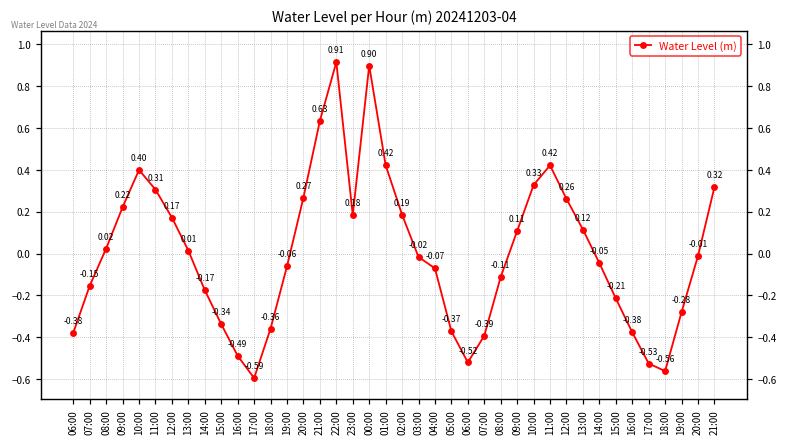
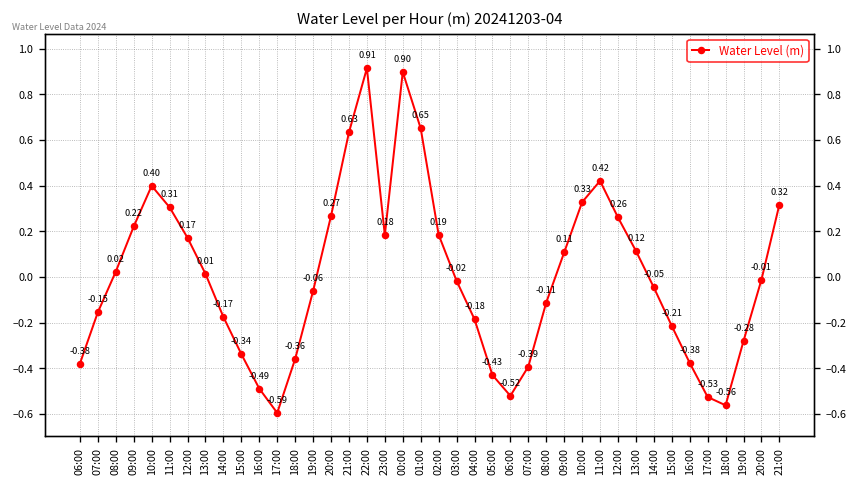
01:00: 0.42 -> 0.65
04:00: -0.07 -> -0.18
05:00: -0.37 -> -0.43
